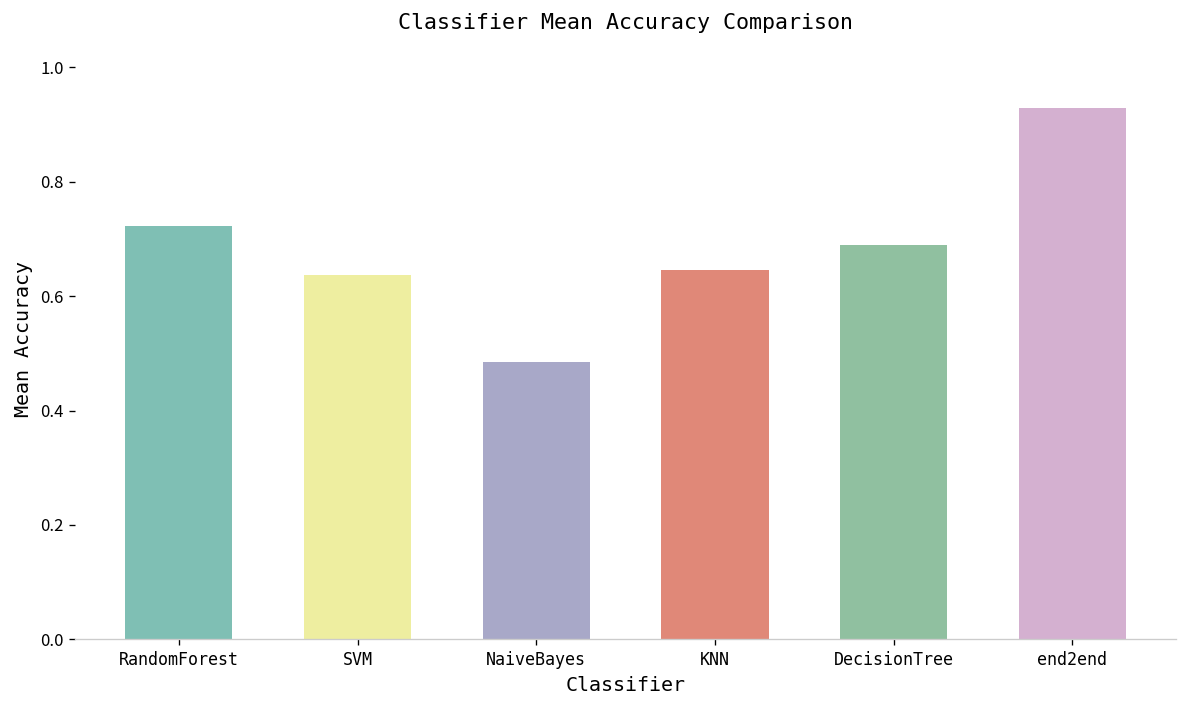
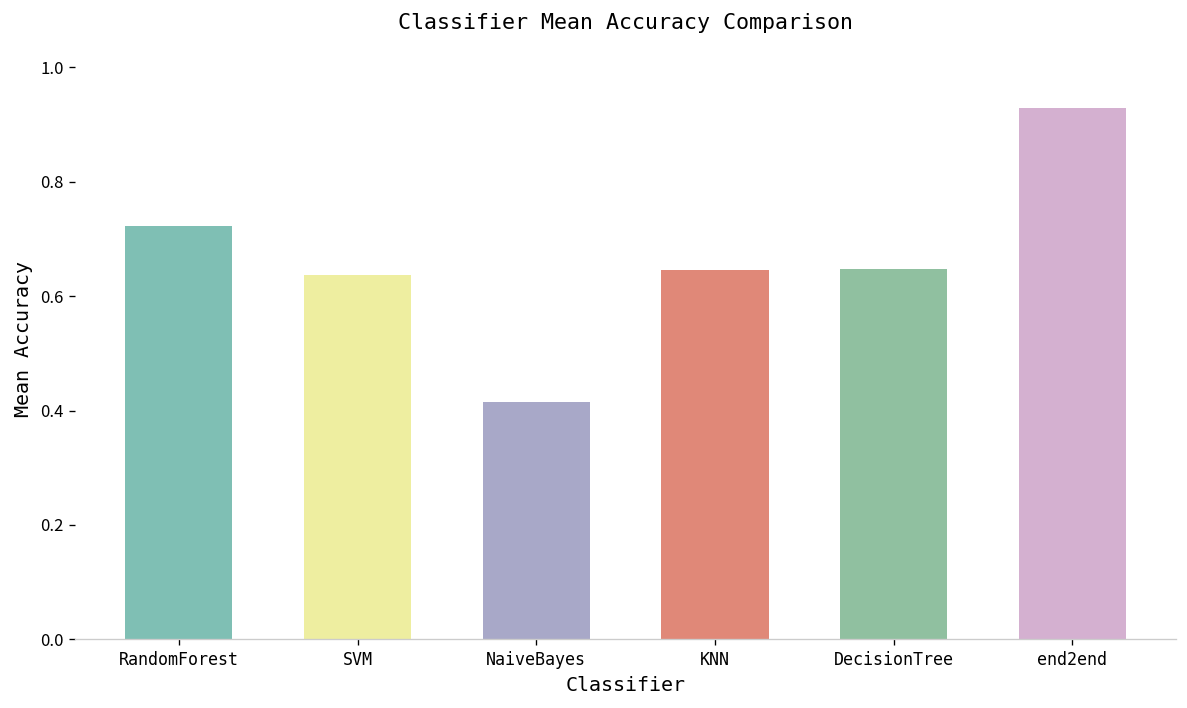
NaiveBayes: 0.49 -> 0.42
DecisionTree: 0.69 -> 0.65
